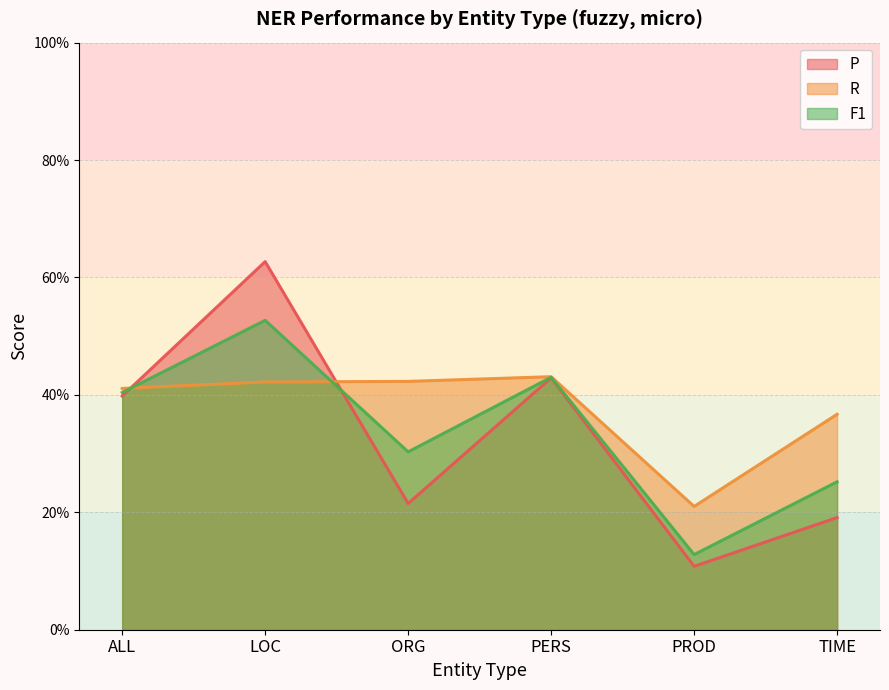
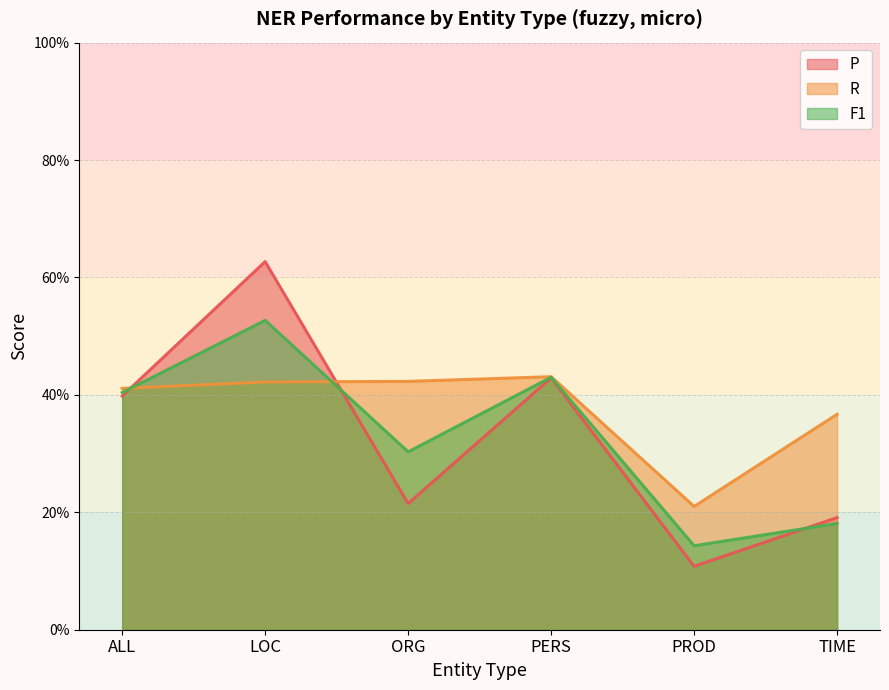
F1, PROD: 13% -> 14%
F1, TIME: 25% -> 18%
